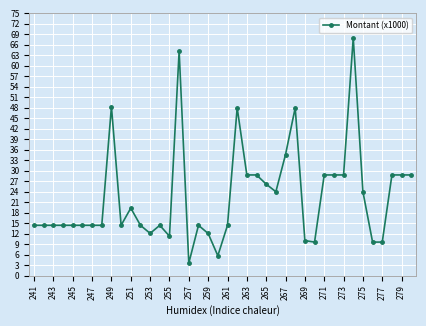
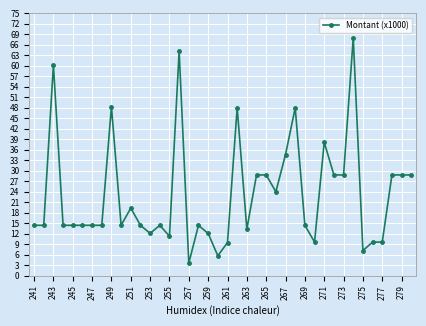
243: 14 -> 60
261: 14 -> 9
263: 29 -> 13
265: 26 -> 29
269: 10 -> 14
271: 29 -> 38
275: 24 -> 7
